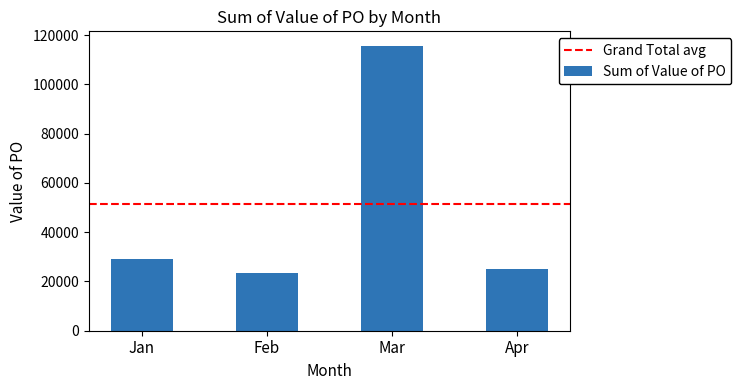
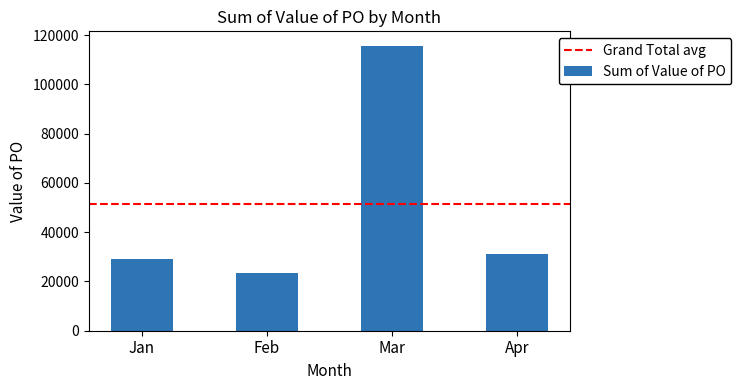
Apr: 25000 -> 31000
